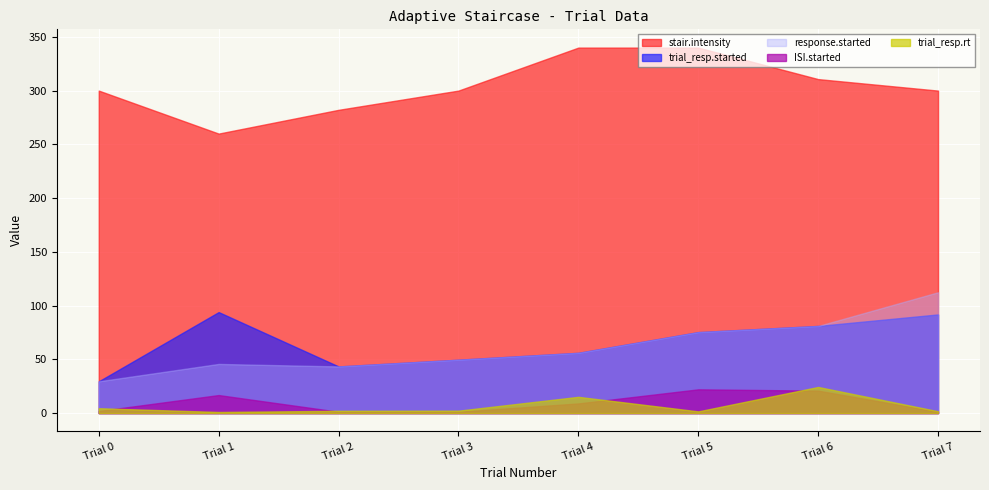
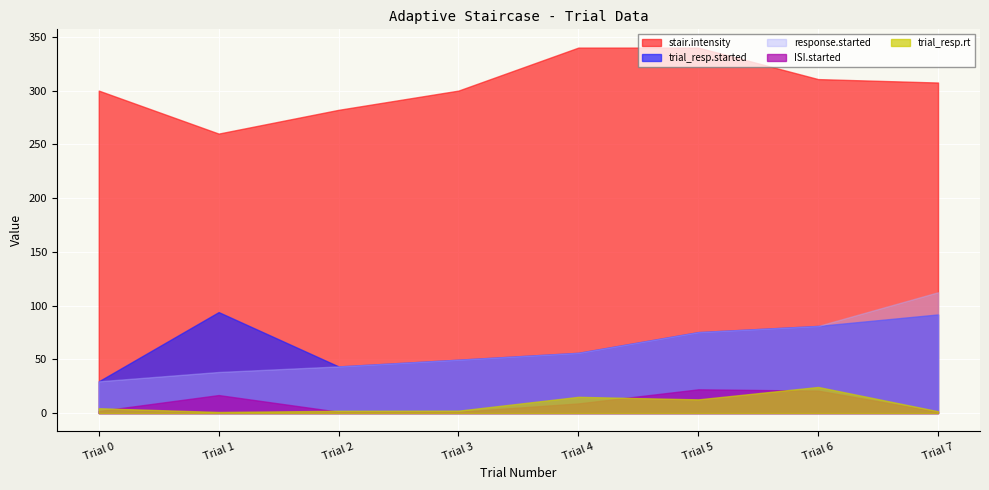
response.started, Trial 1: 46 -> 38
trial_resp.rt, Trial 5: 2 -> 13
stair.intensity, Trial 7: 300 -> 308
